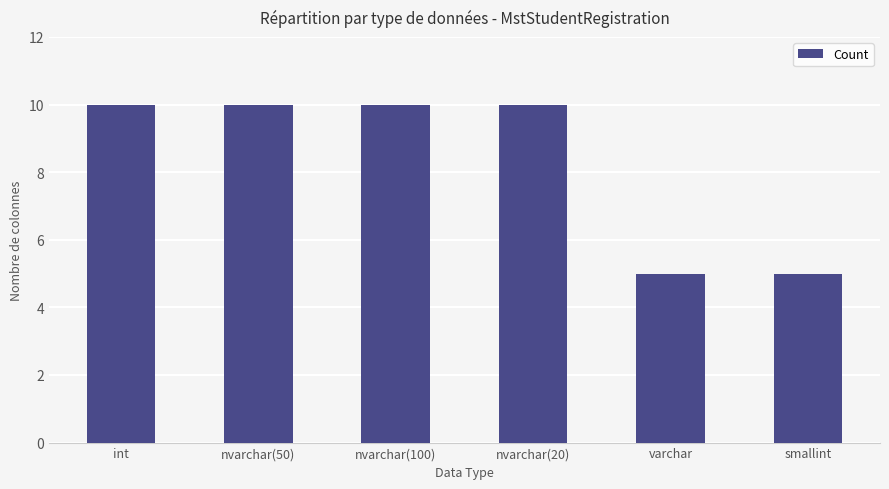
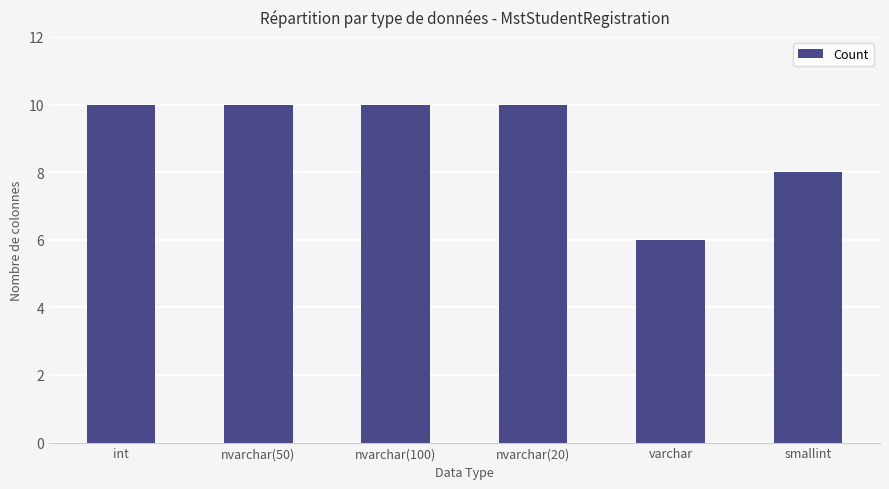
varchar: 5 -> 6
smallint: 5 -> 8
